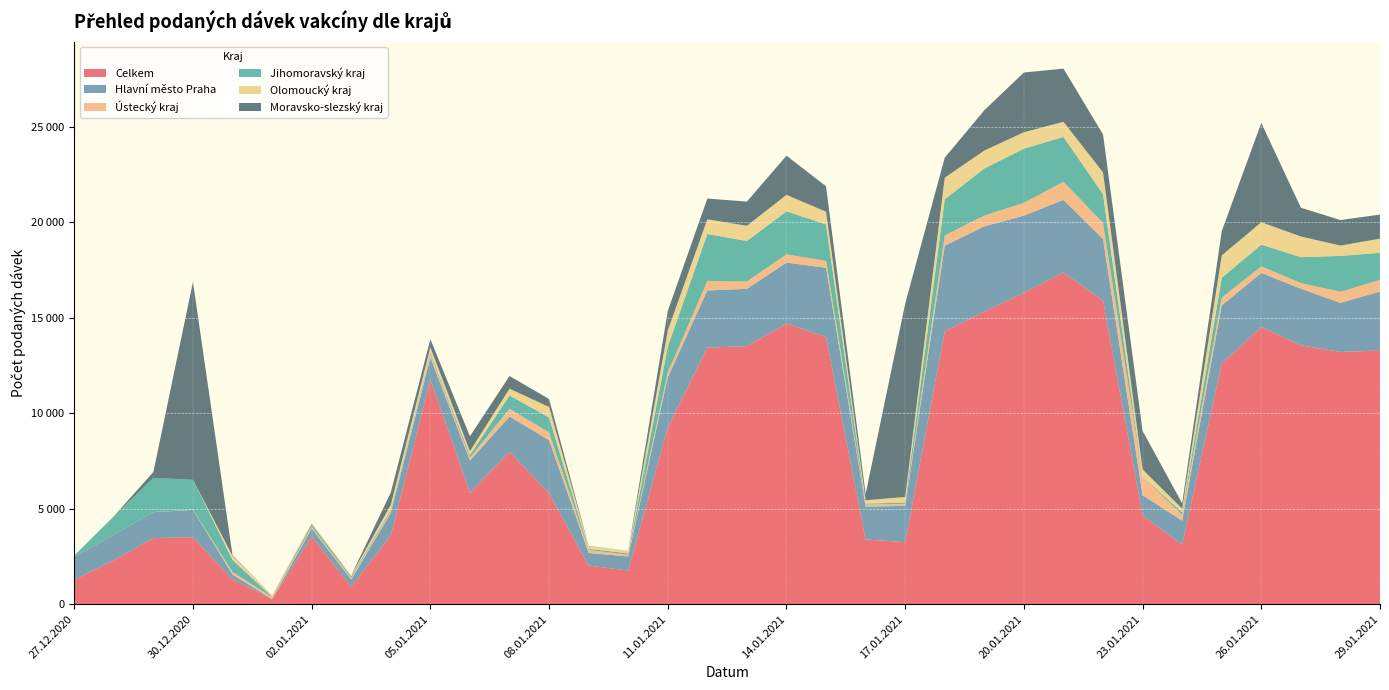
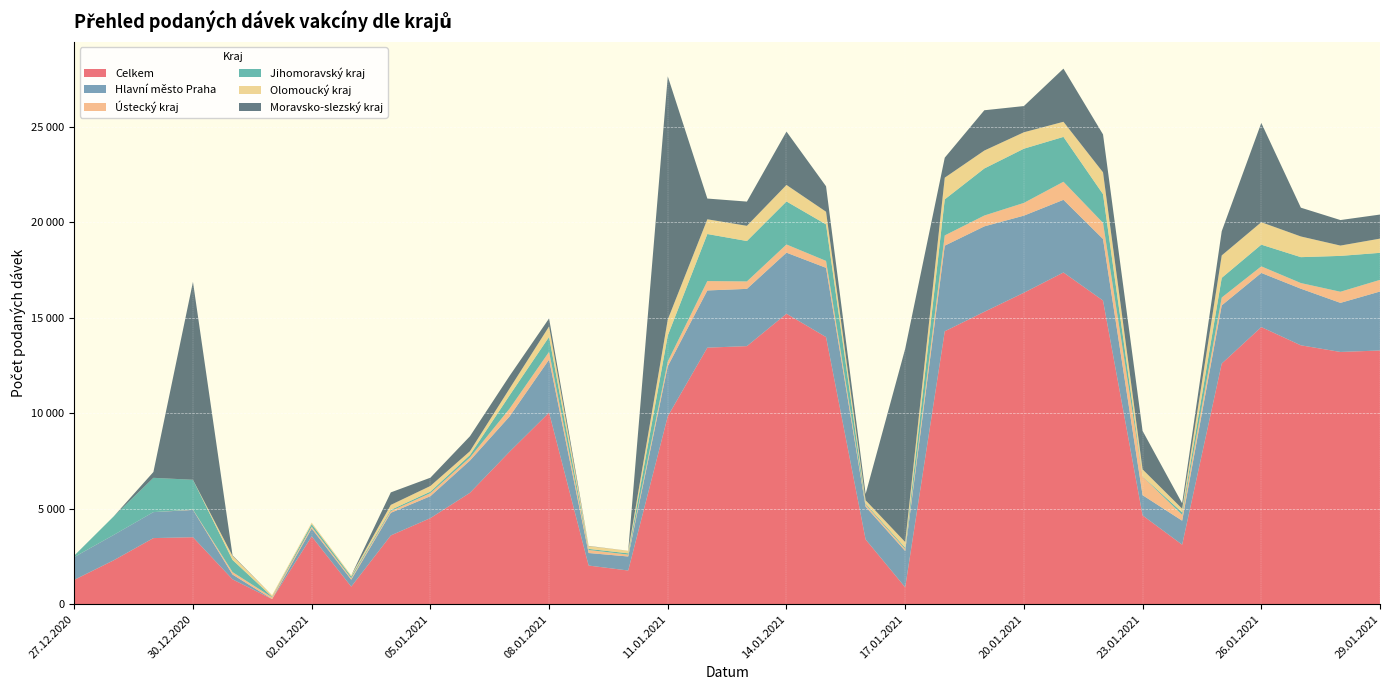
Celkem, 05.01.2021: 11800 -> 4500
Celkem, 08.01.2021: 5800 -> 10000
Celkem, 11.01.2021: 9300 -> 9800
Moravsko-slezský kraj, 11.01.2021: 1000 -> 12700
Celkem, 14.01.2021: 14700 -> 15200
Moravsko-slezský kraj, 14.01.2021: 2100 -> 2800
Celkem, 17.01.2021: 3300 -> 900
Moravsko-slezský kraj, 20.01.2021: 3100 -> 1400
